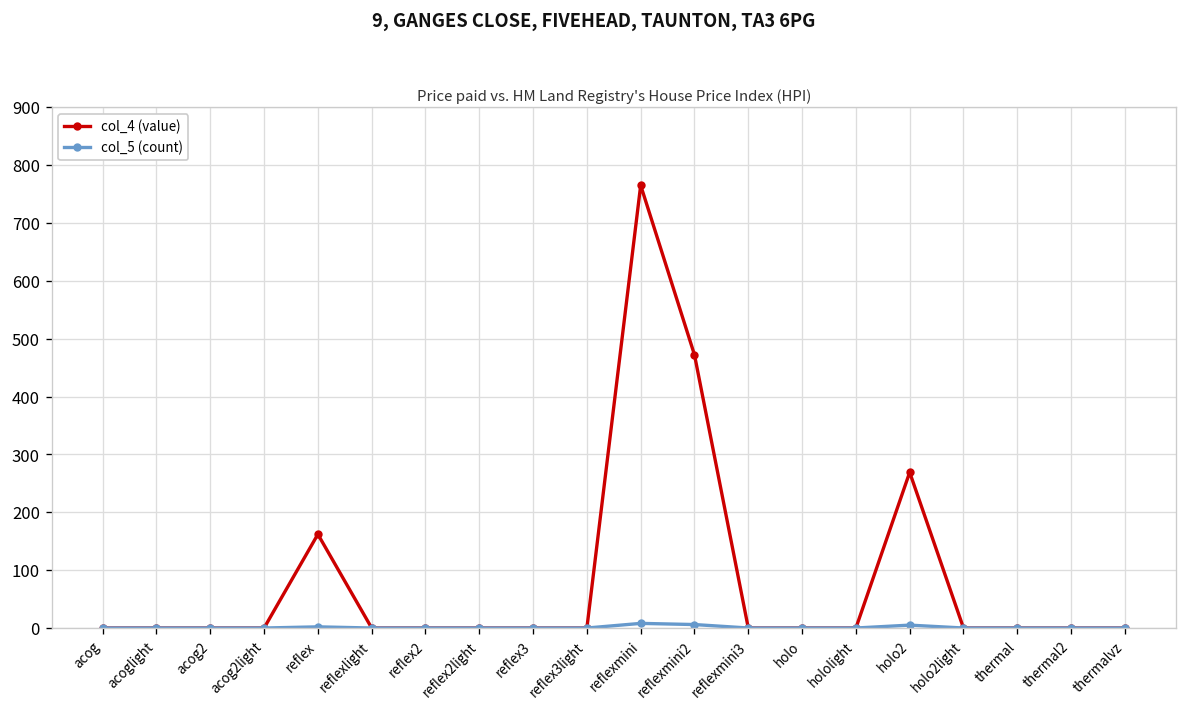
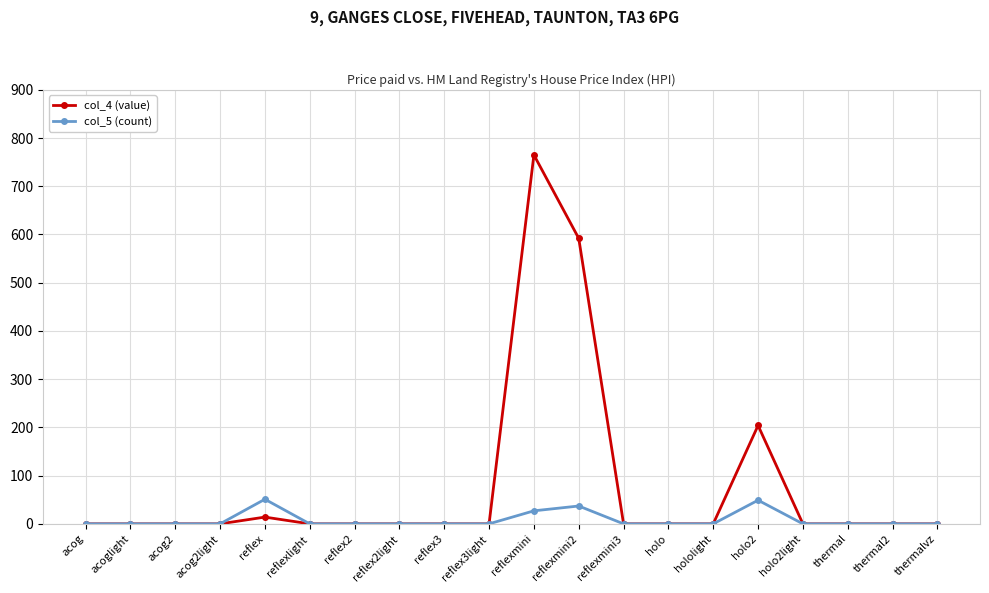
col_4 (value), reflex: 160 -> 10
col_5 (count), reflex: 0 -> 50
col_5 (count), reflexmini: 10 -> 30
col_4 (value), reflexmini2: 470 -> 590
col_5 (count), reflexmini2: 10 -> 40
col_4 (value), holo2: 270 -> 200
col_5 (count), holo2: 10 -> 50
